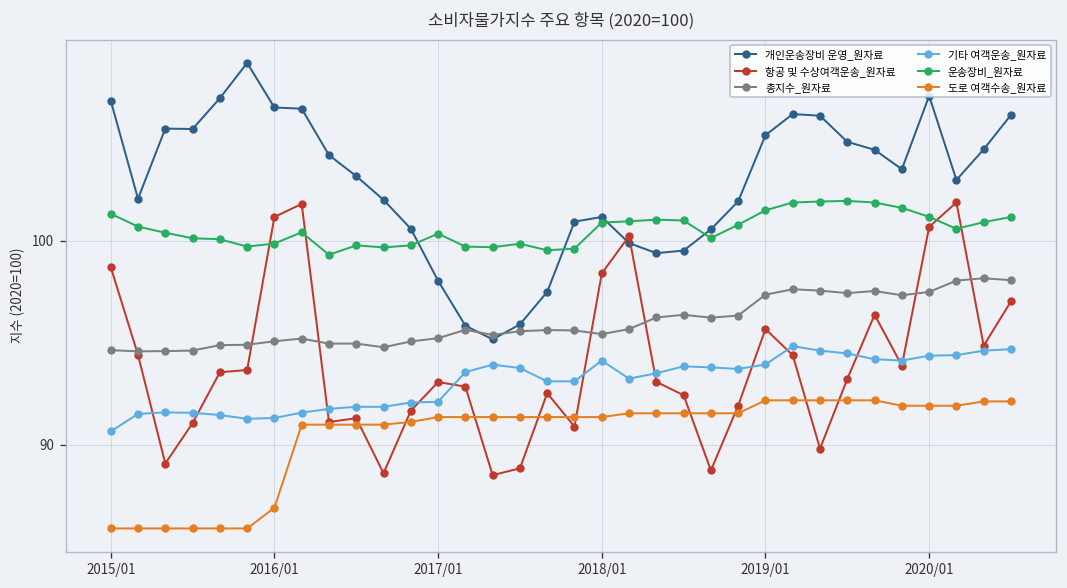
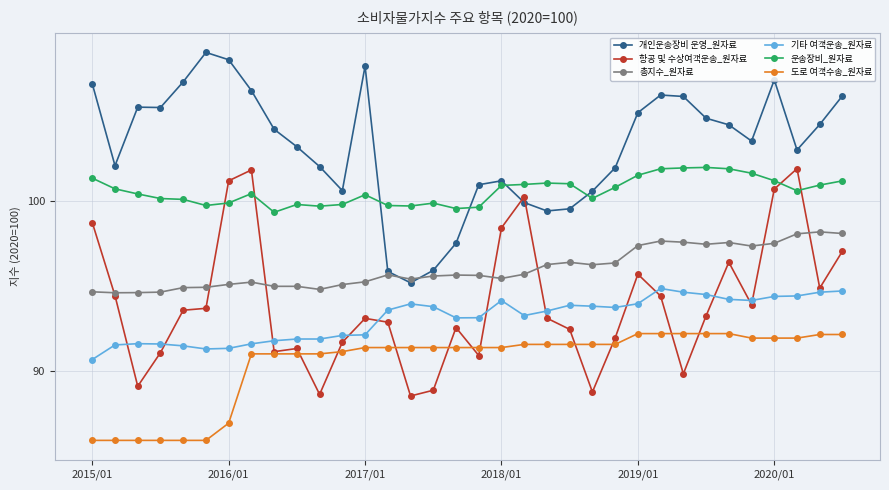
개인운송장비 운영_원자료, 2016/01: 106.6 -> 108.3
개인운송장비 운영_원자료, 2017/01: 98.1 -> 107.9
